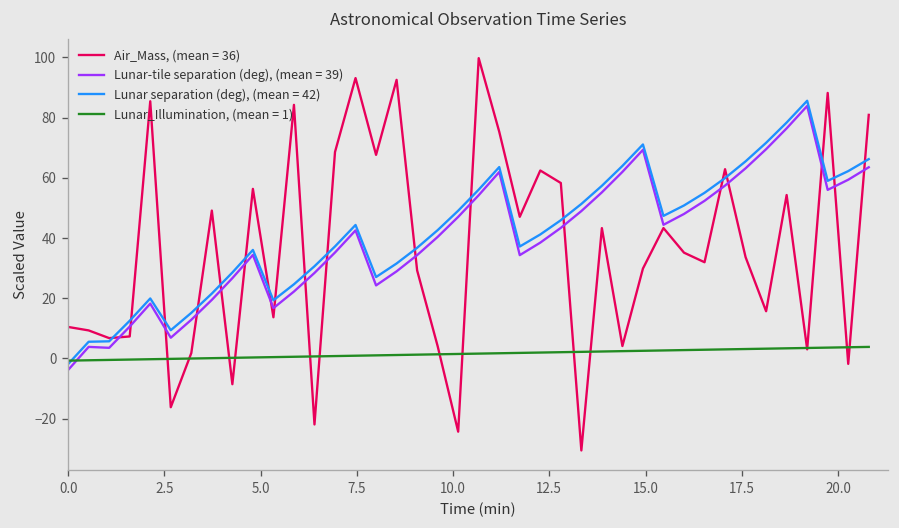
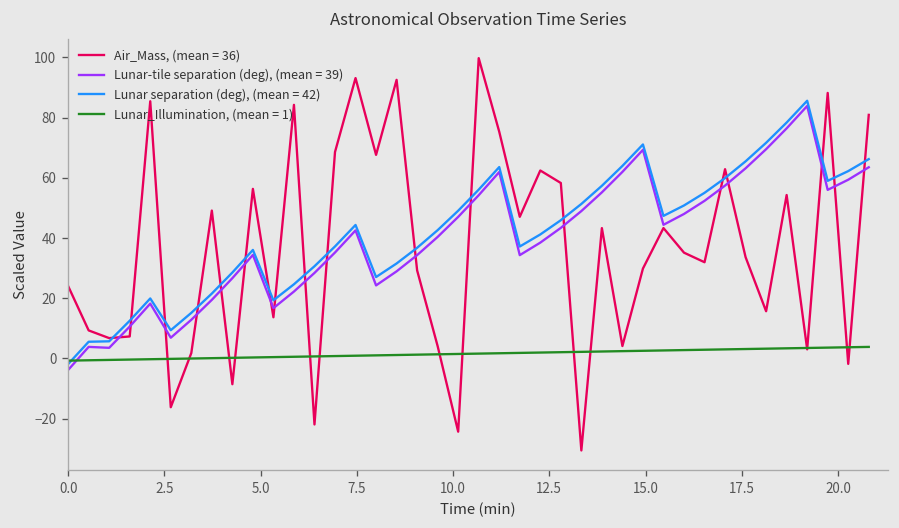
Air_Mass, (mean = 36), 0.0: 10 -> 24
